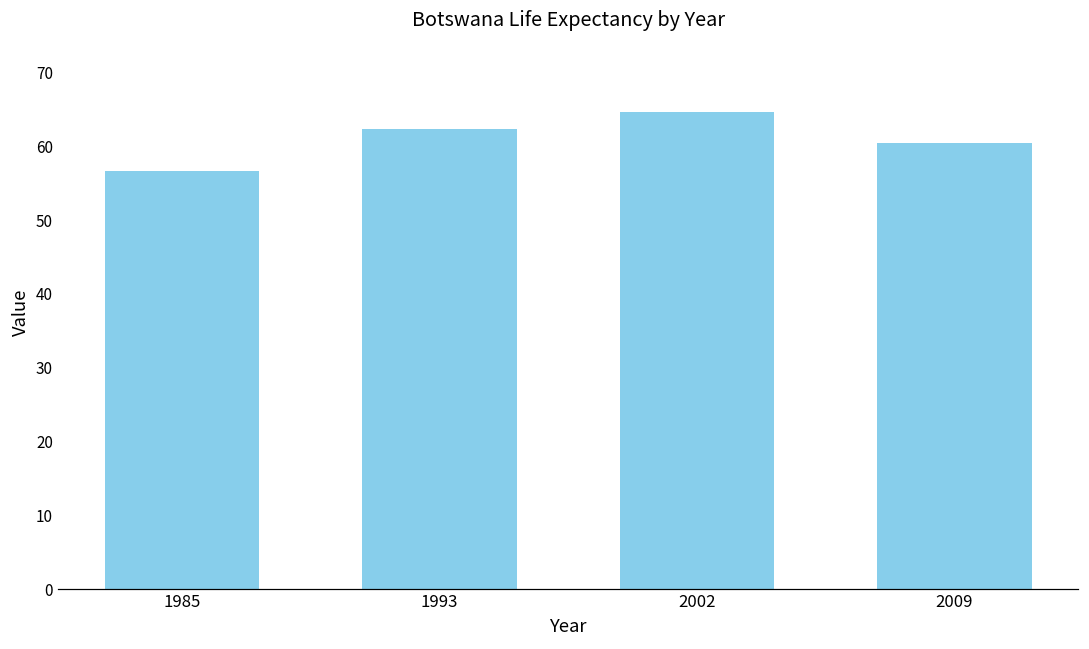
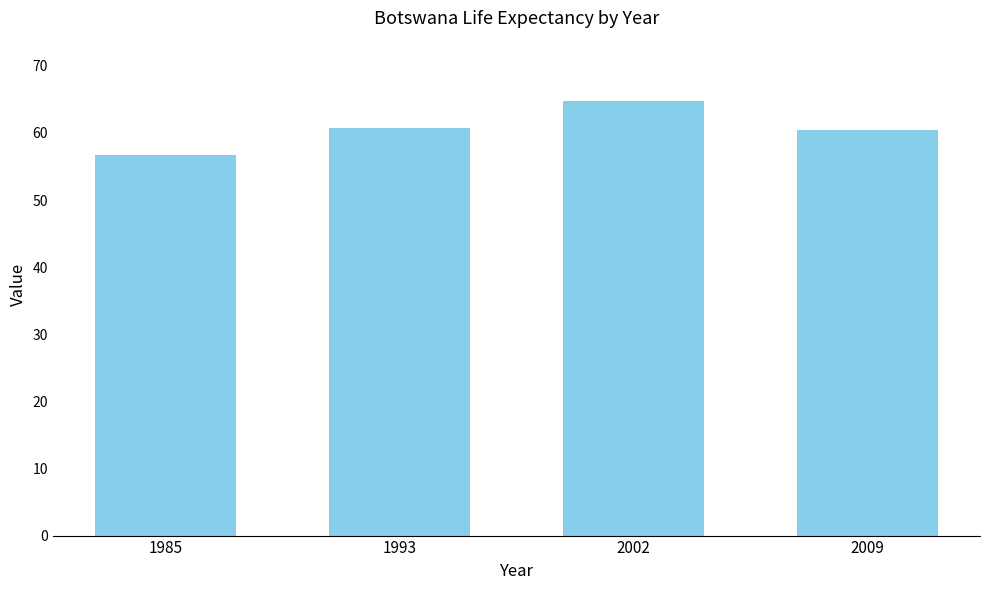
1993: 62 -> 61
